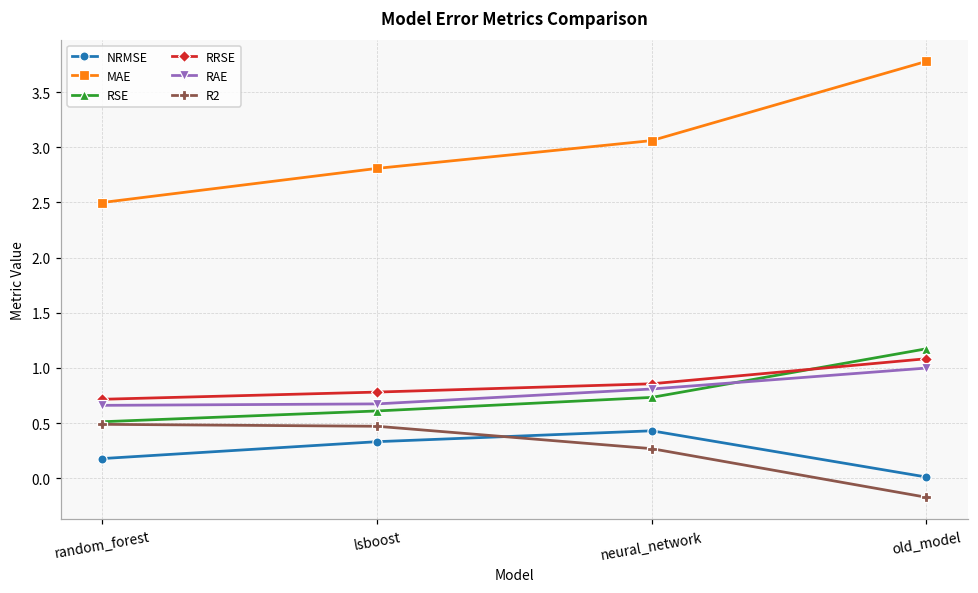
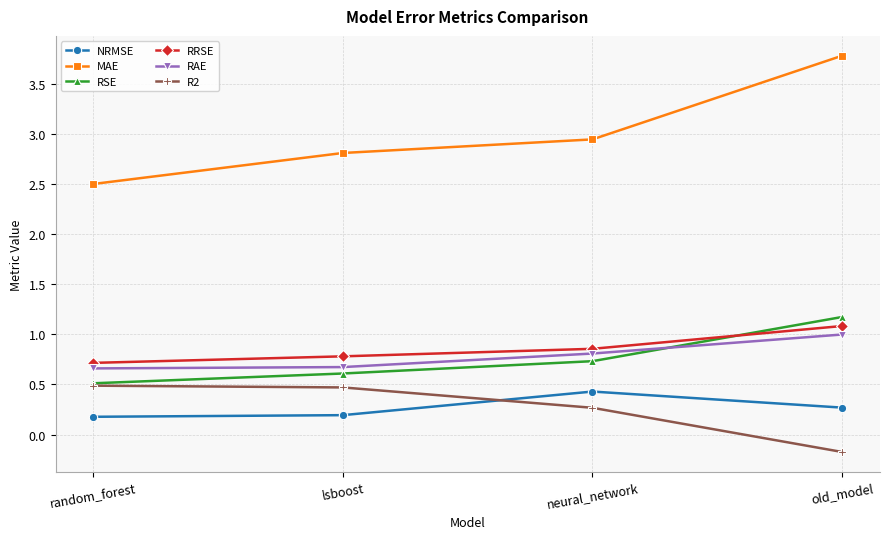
NRMSE, lsboost: 0.33 -> 0.19
MAE, neural_network: 3.06 -> 2.94
NRMSE, old_model: 0.01 -> 0.27
